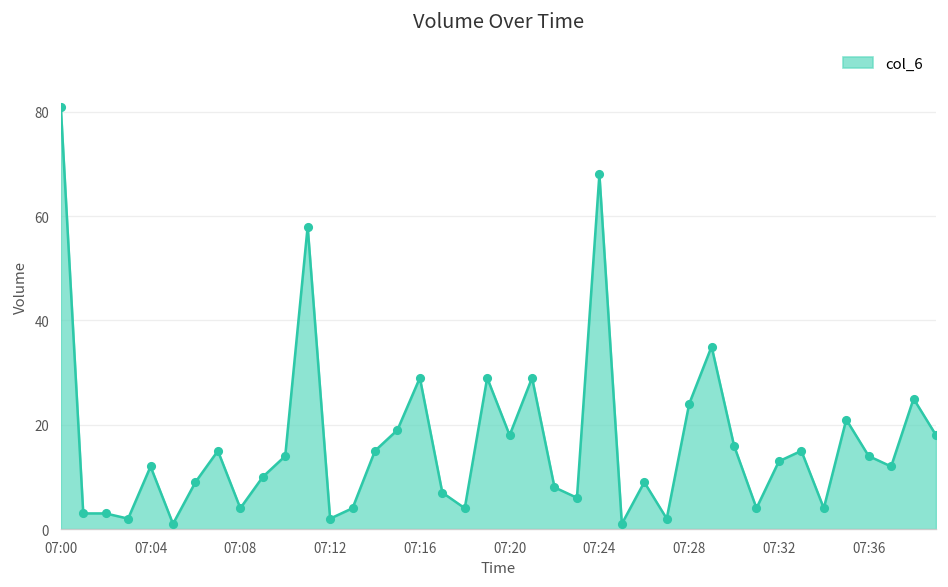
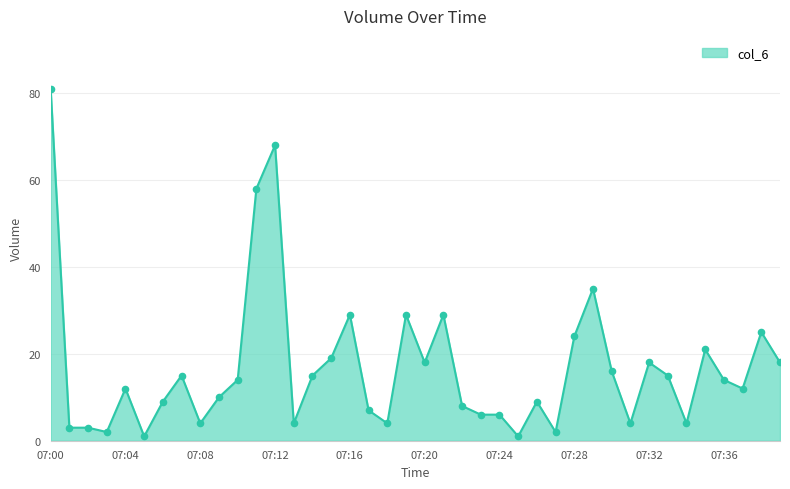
07:12: 2 -> 68
07:24: 68 -> 6
07:32: 13 -> 18
